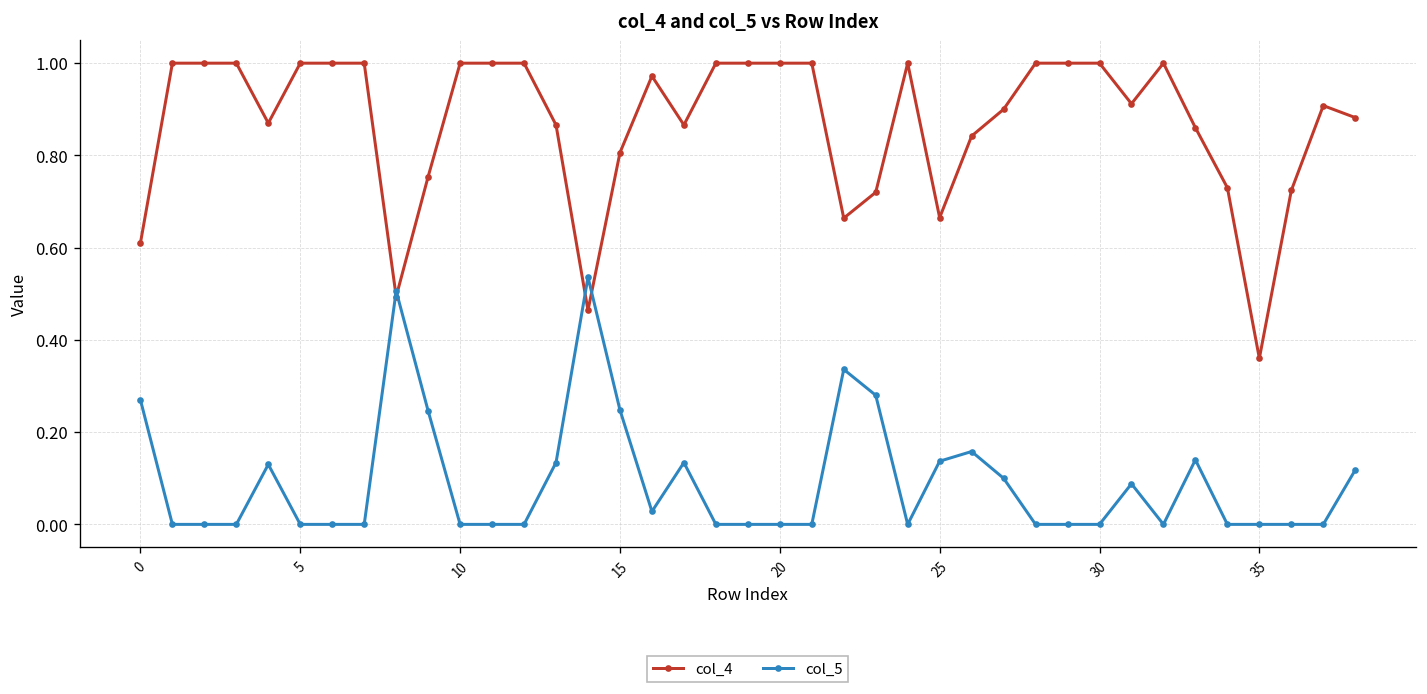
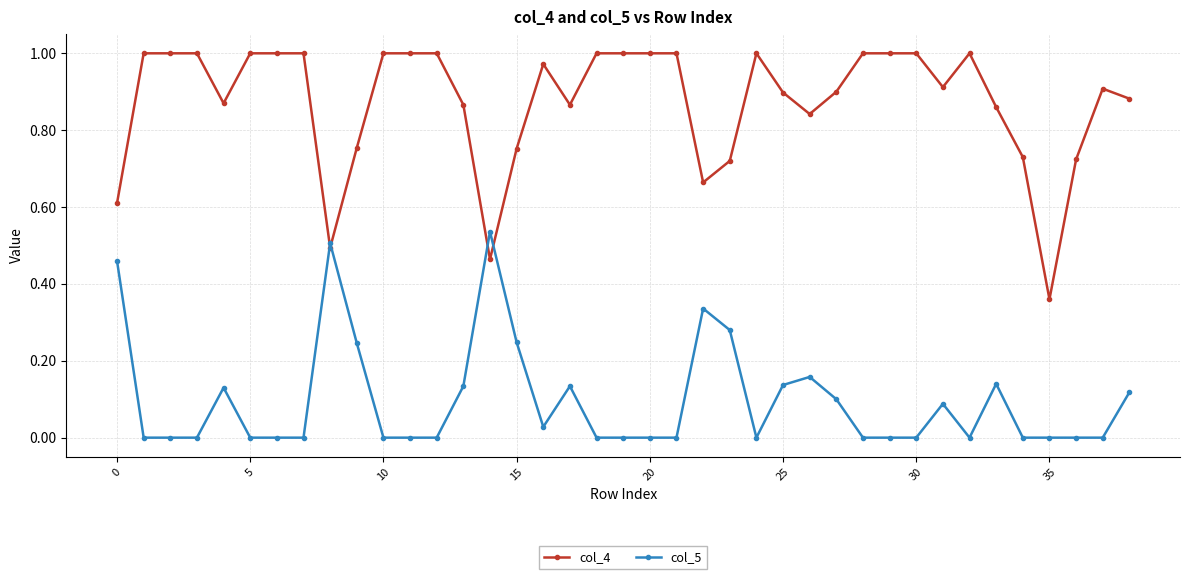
col_5, 0: 0.27 -> 0.46
col_4, 15: 0.81 -> 0.75
col_4, 25: 0.67 -> 0.90
